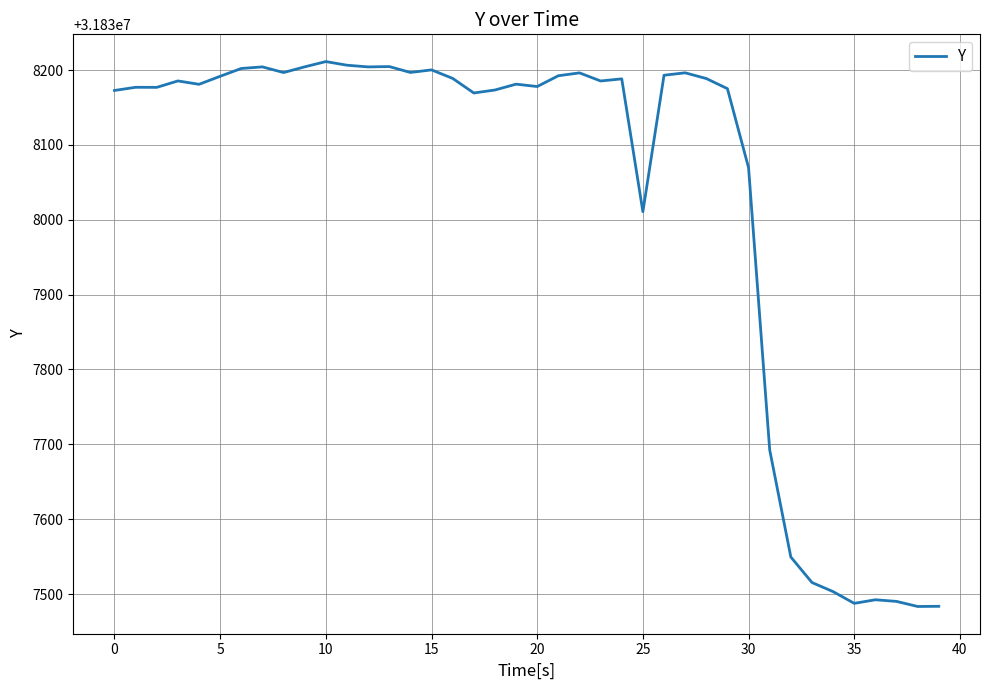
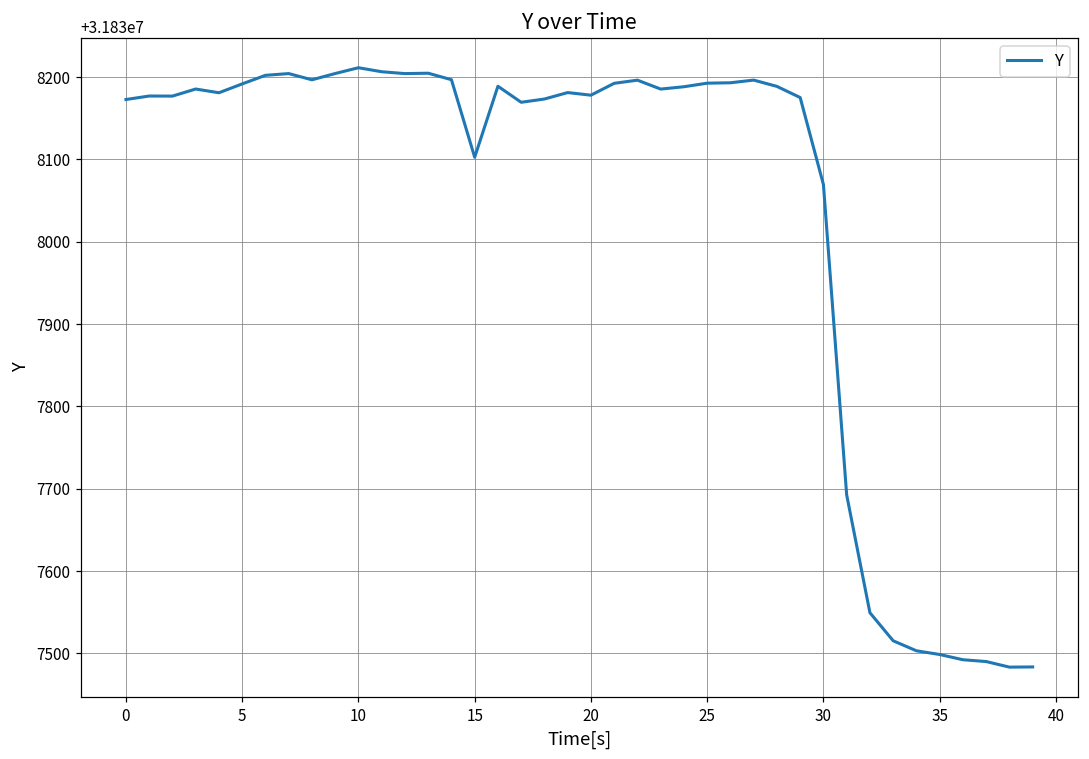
15: 31838200 -> 31838100
25: 31838010 -> 31838190
35: 31837490 -> 31837500
